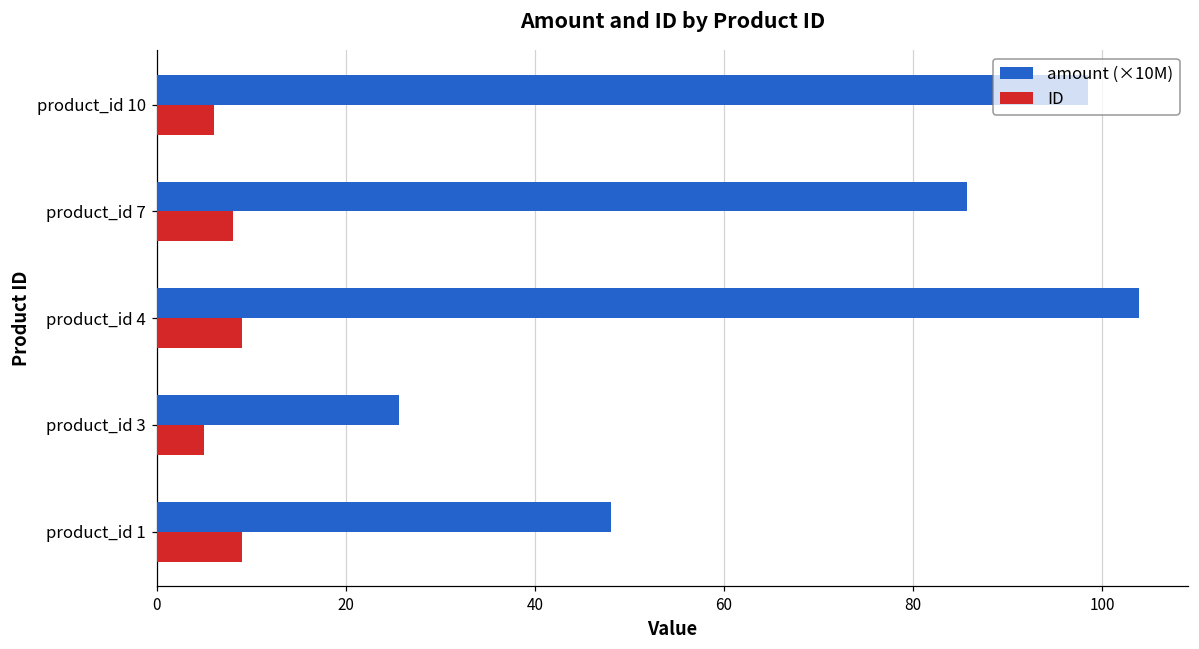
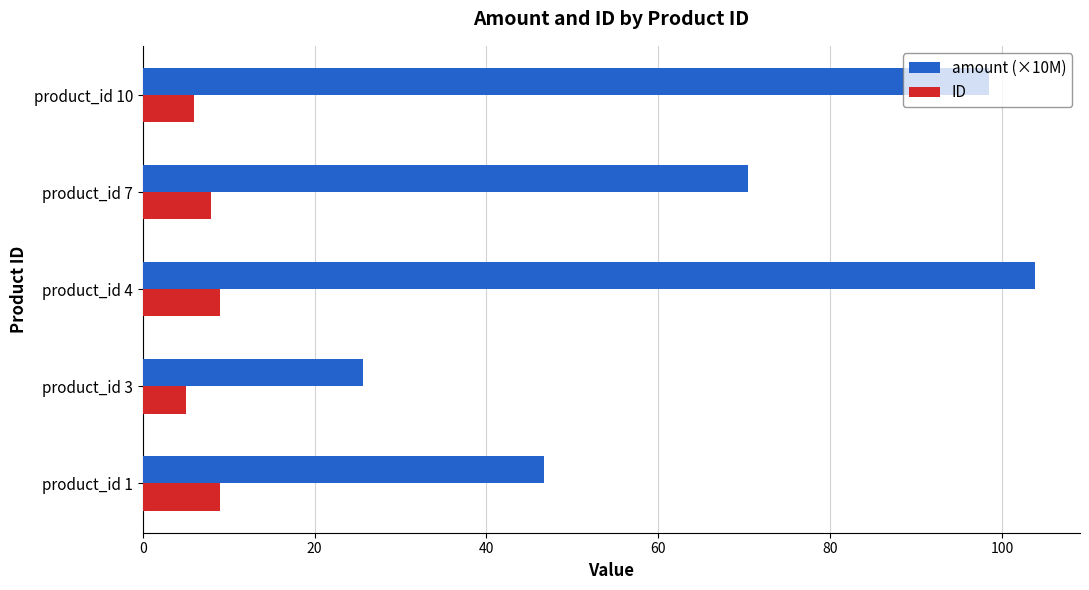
amount (×10M), product_id 7: 86 -> 70
amount (×10M), product_id 1: 48 -> 47
